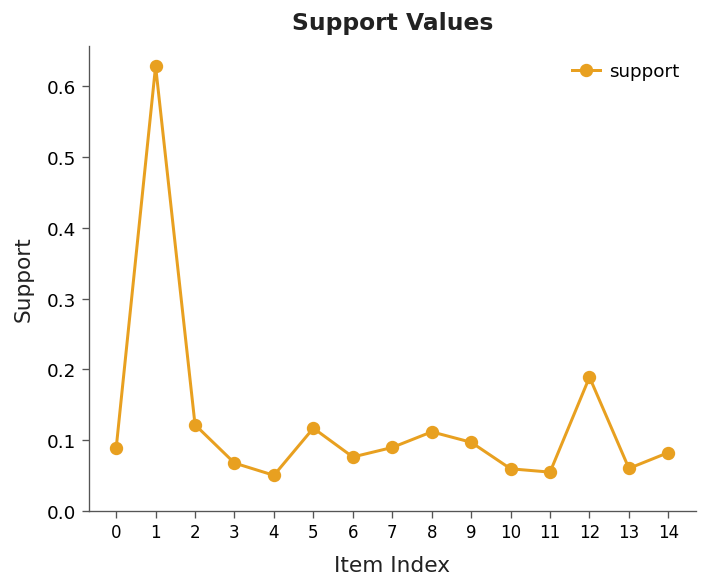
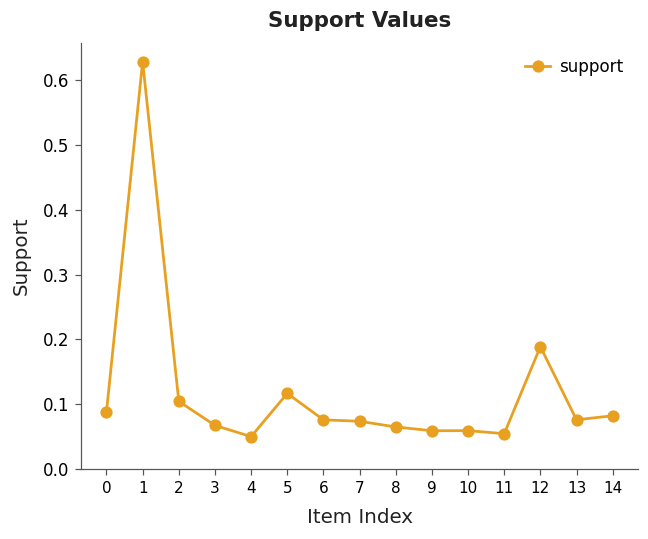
2: 0.12 -> 0.10
7: 0.09 -> 0.07
8: 0.11 -> 0.07
9: 0.10 -> 0.06
13: 0.06 -> 0.08
